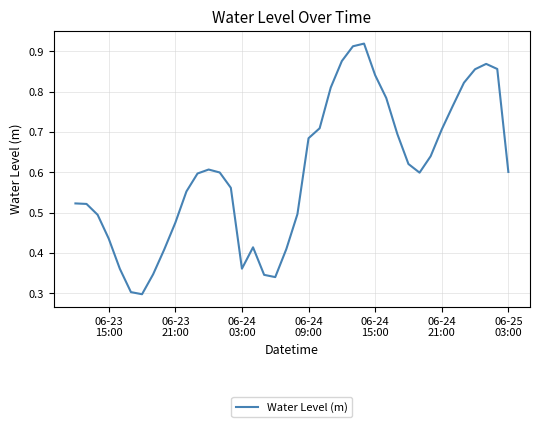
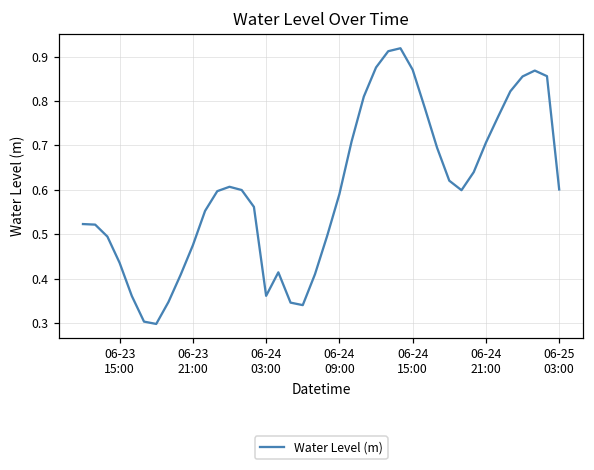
06-24 09:00: 0.68 -> 0.59
06-24 15:00: 0.84 -> 0.87
